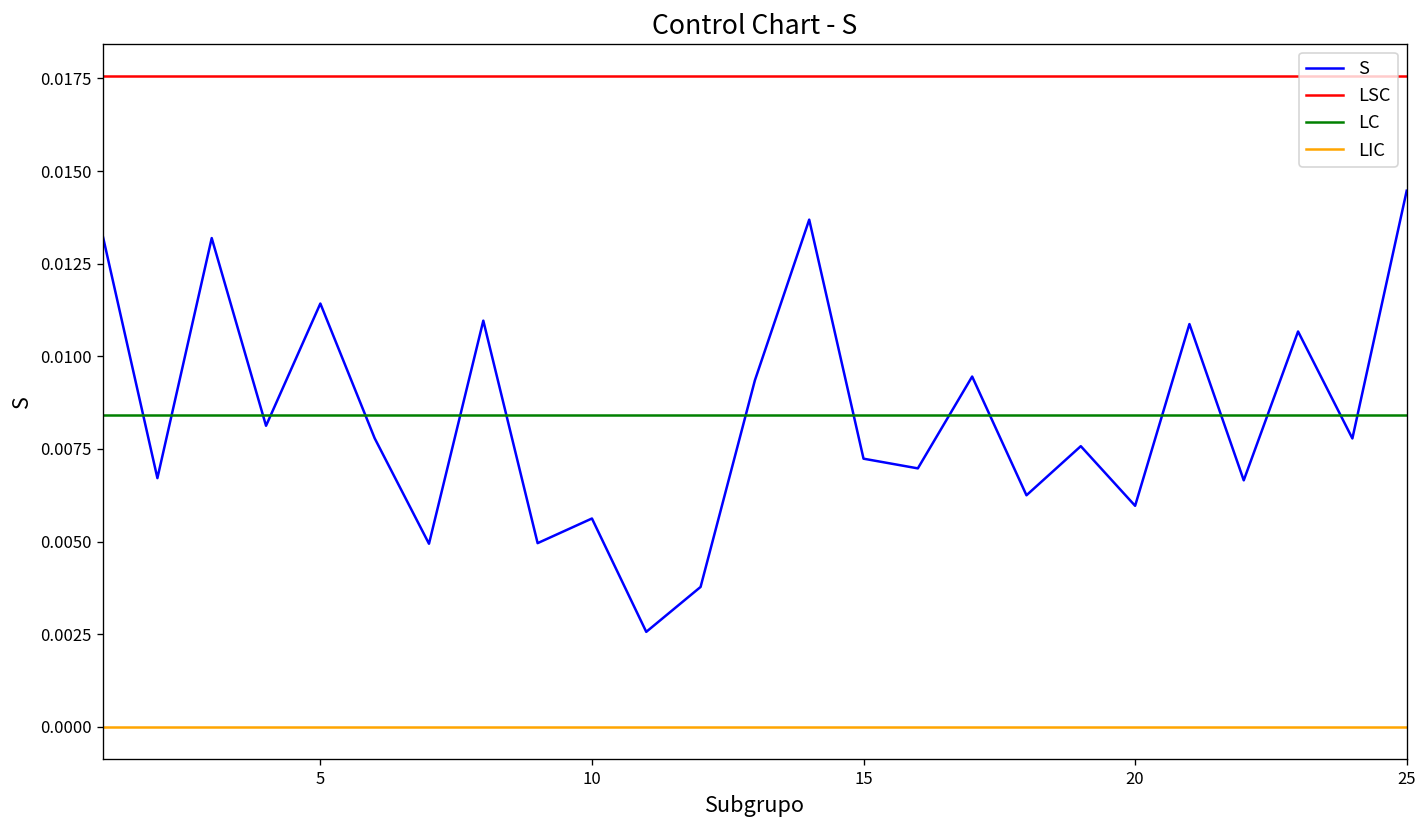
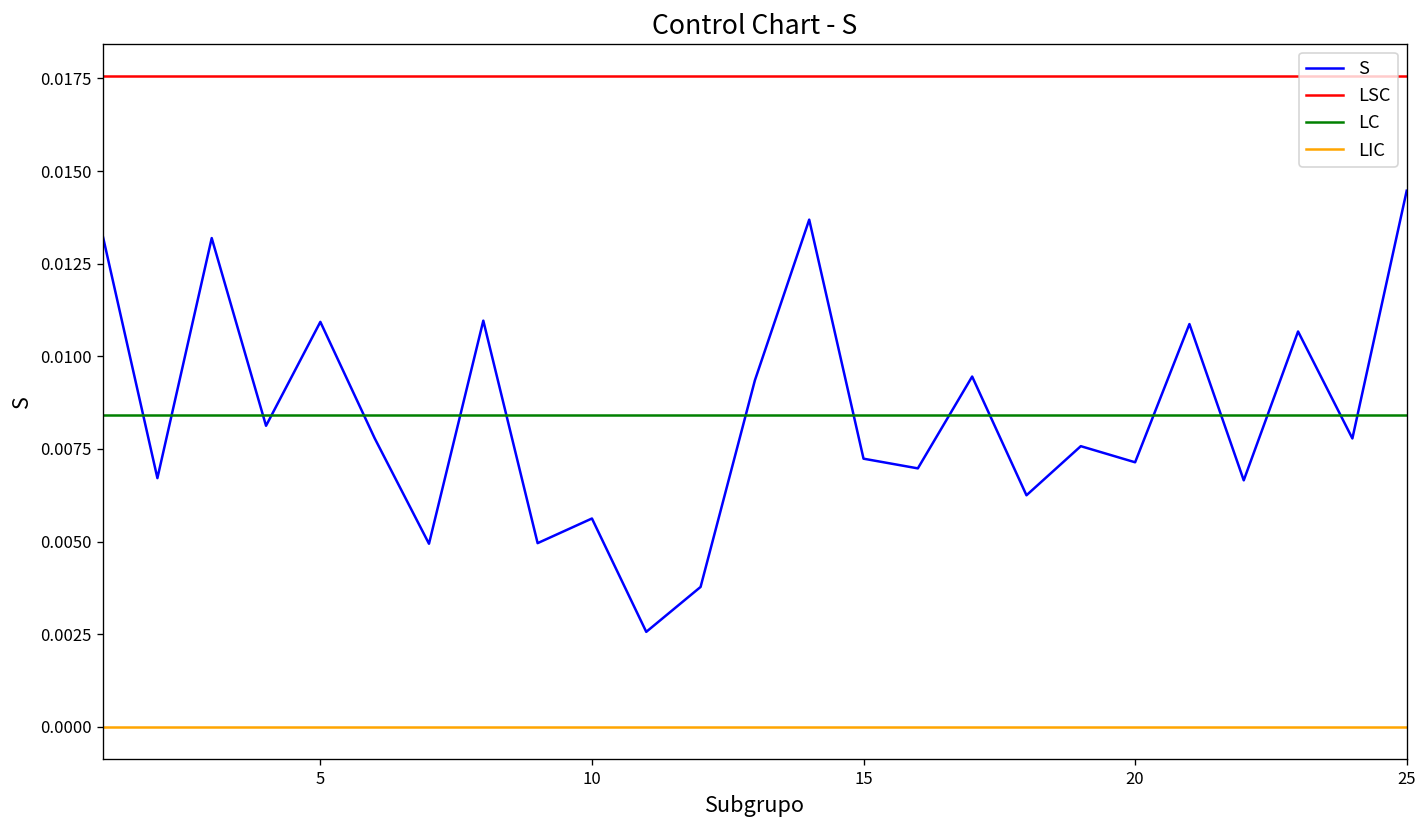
S, 5: 0.0114 -> 0.0109
S, 20: 0.0060 -> 0.0071
